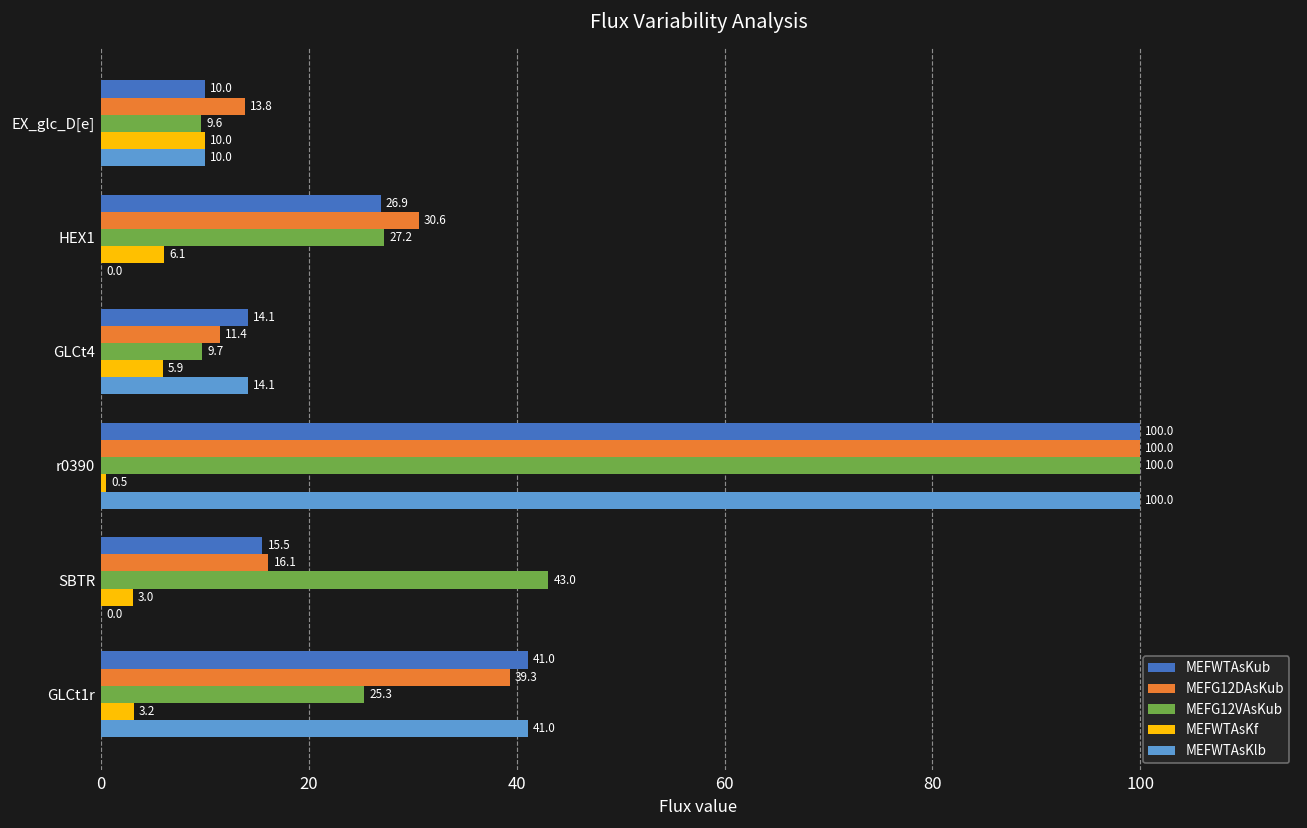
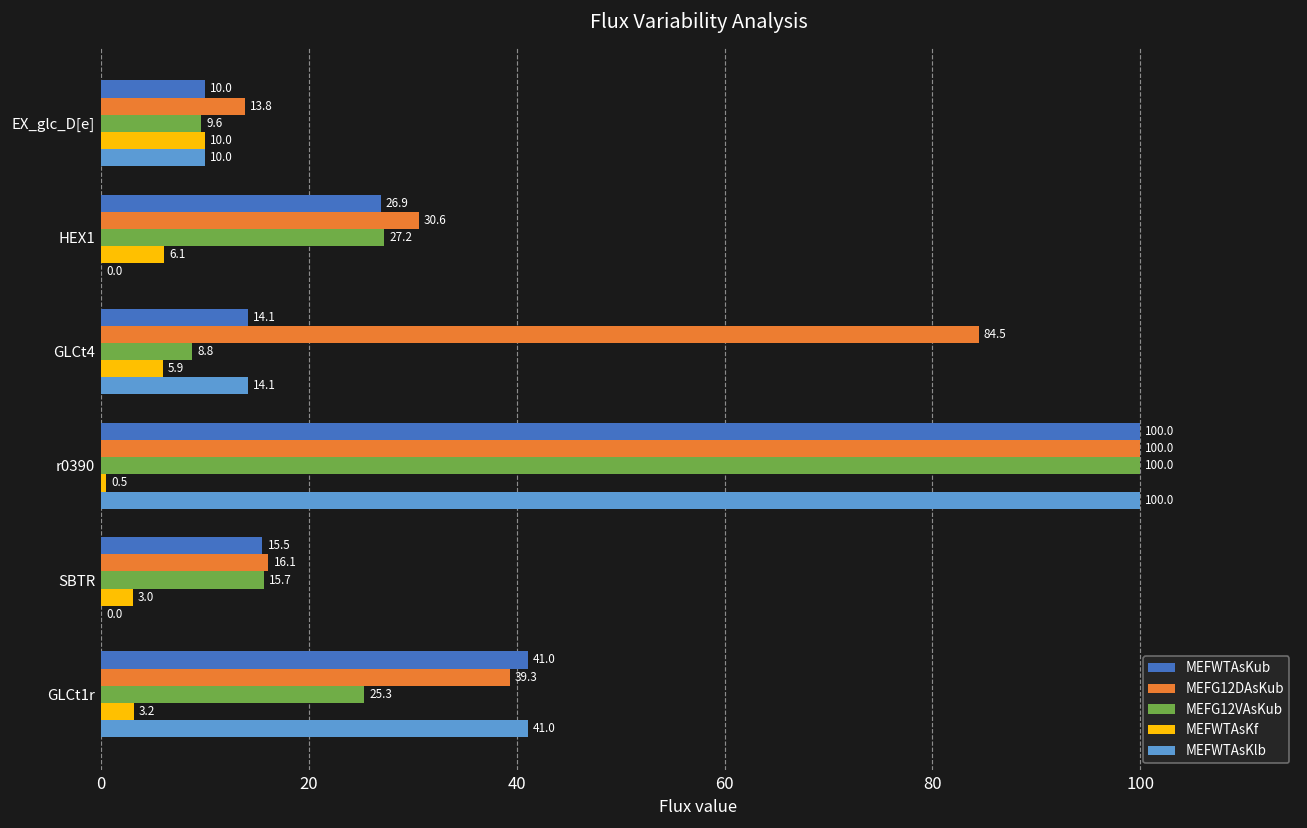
MEFG12DAsKub, GLCt4: 11.4 -> 84.5
MEFG12VAsKub, GLCt4: 9.7 -> 8.8
MEFG12VAsKub, SBTR: 43.0 -> 15.7
